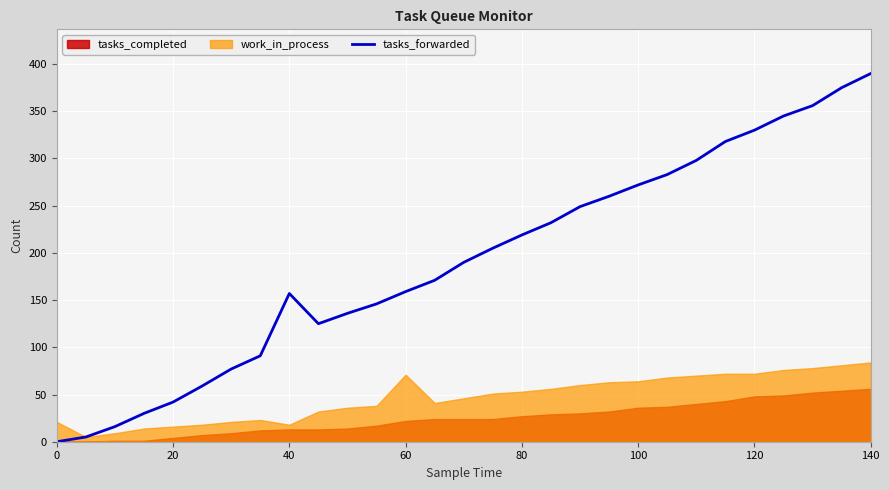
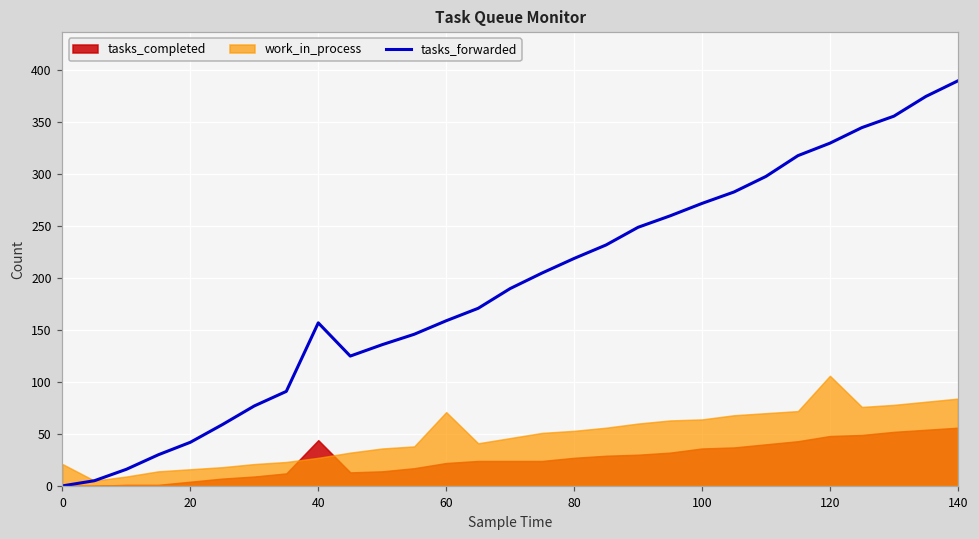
tasks_completed, 40: 10 -> 40
work_in_process, 40: 20 -> 30
work_in_process, 120: 70 -> 110
